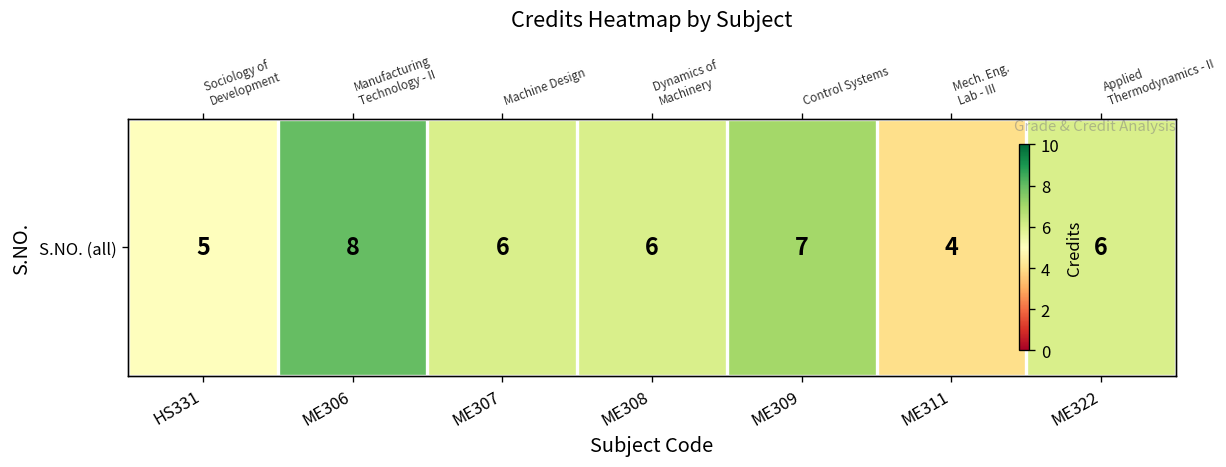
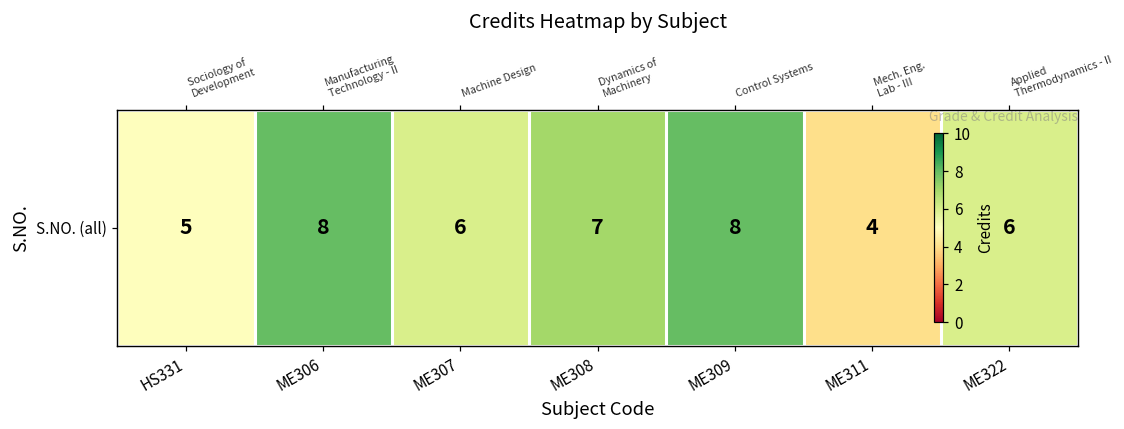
S.NO. (all), ME308: 6 -> 7
S.NO. (all), ME309: 7 -> 8
